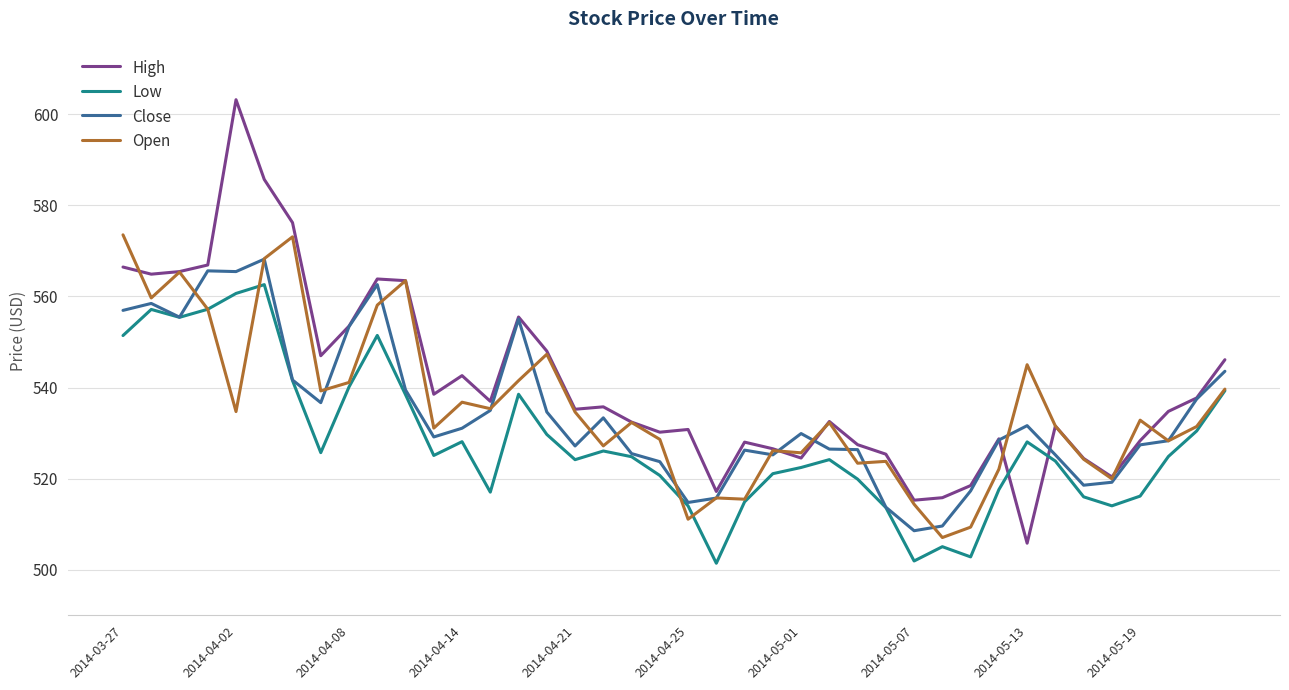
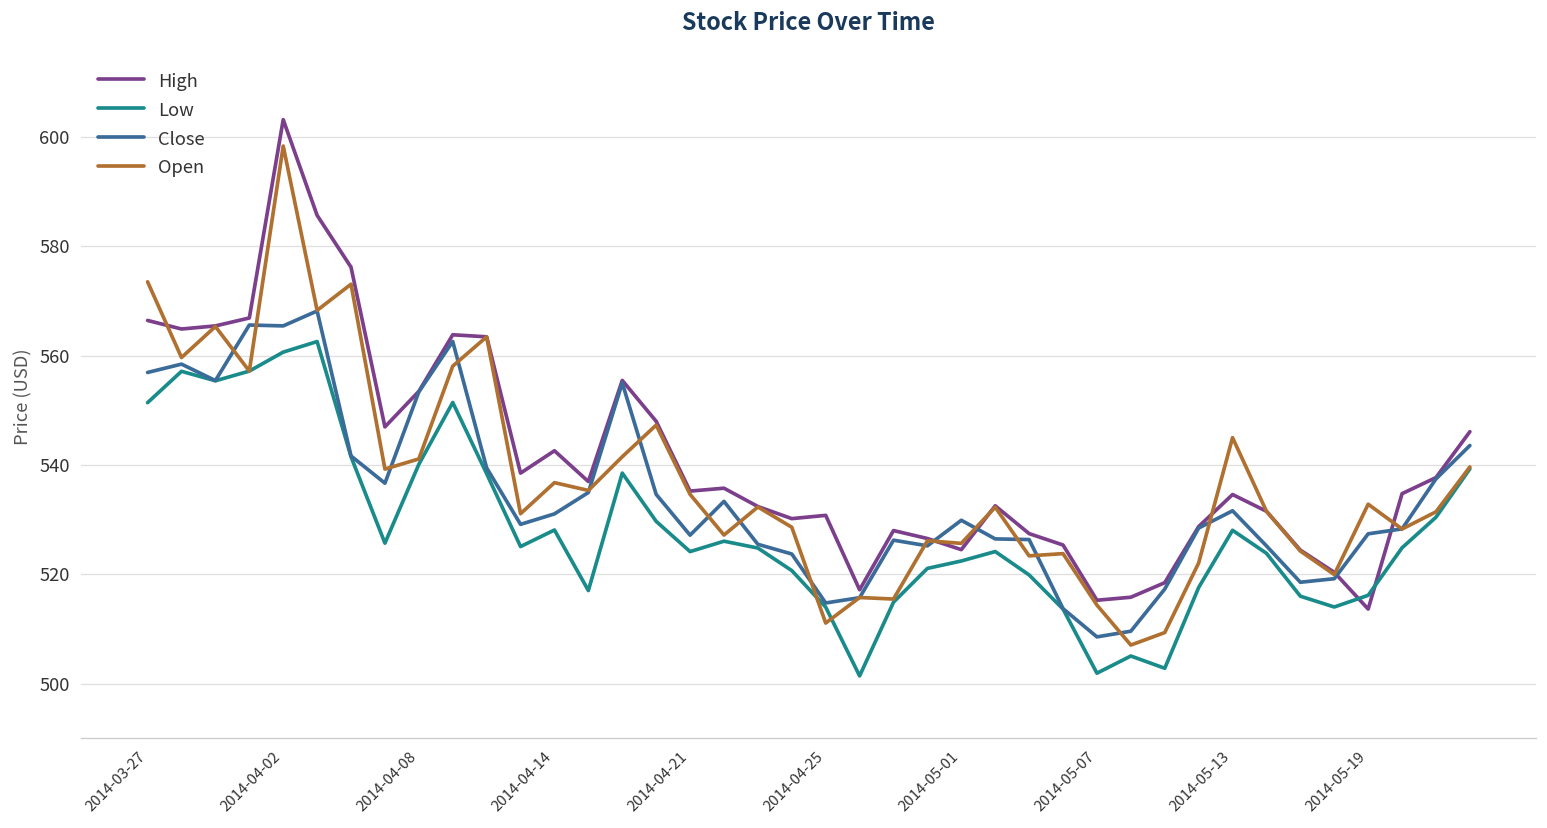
Open, 2014-04-02: 535 -> 598
High, 2014-05-13: 506 -> 535
High, 2014-05-19: 528 -> 514
